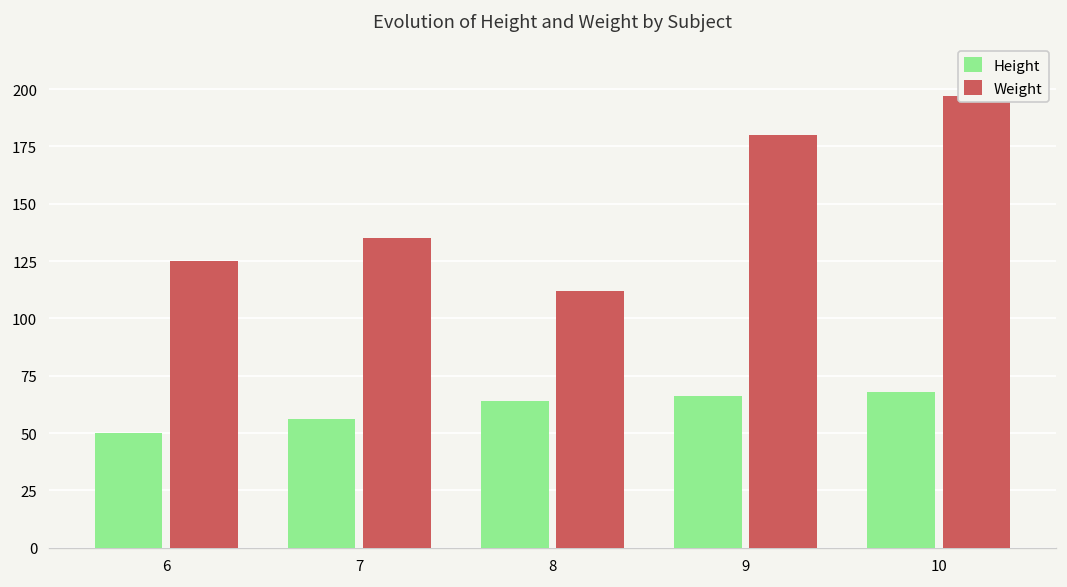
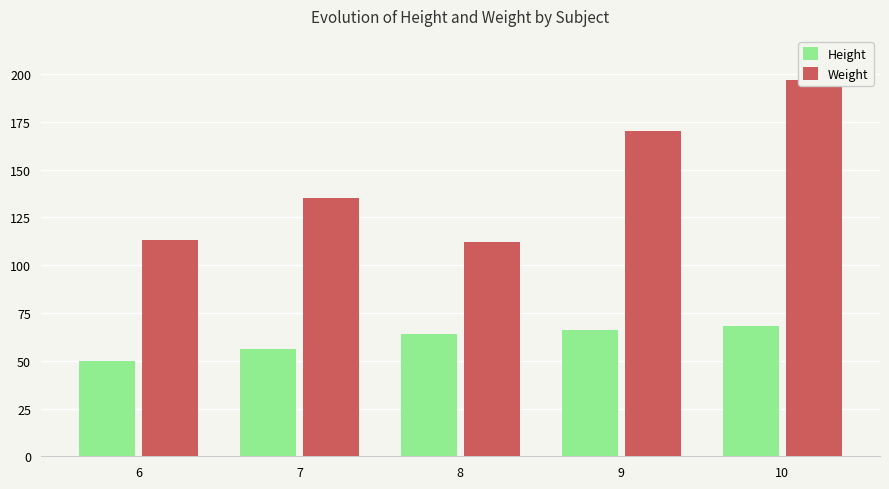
Weight, 6: 125 -> 113
Weight, 9: 180 -> 170
